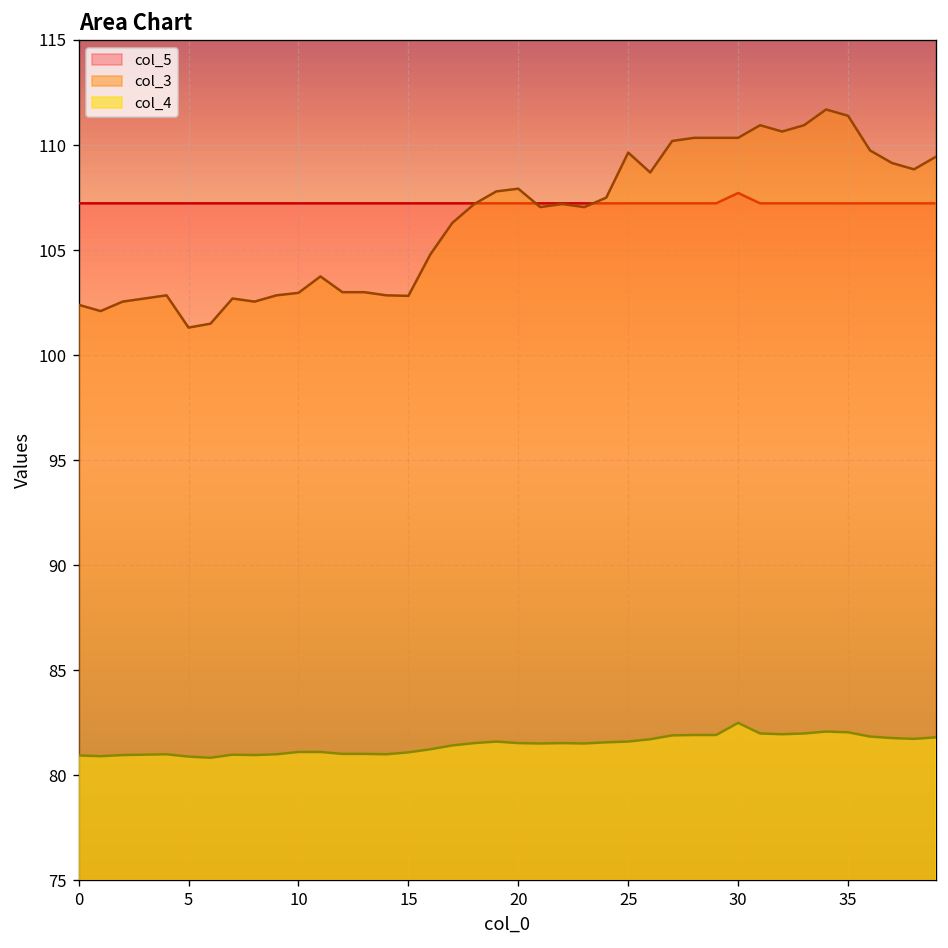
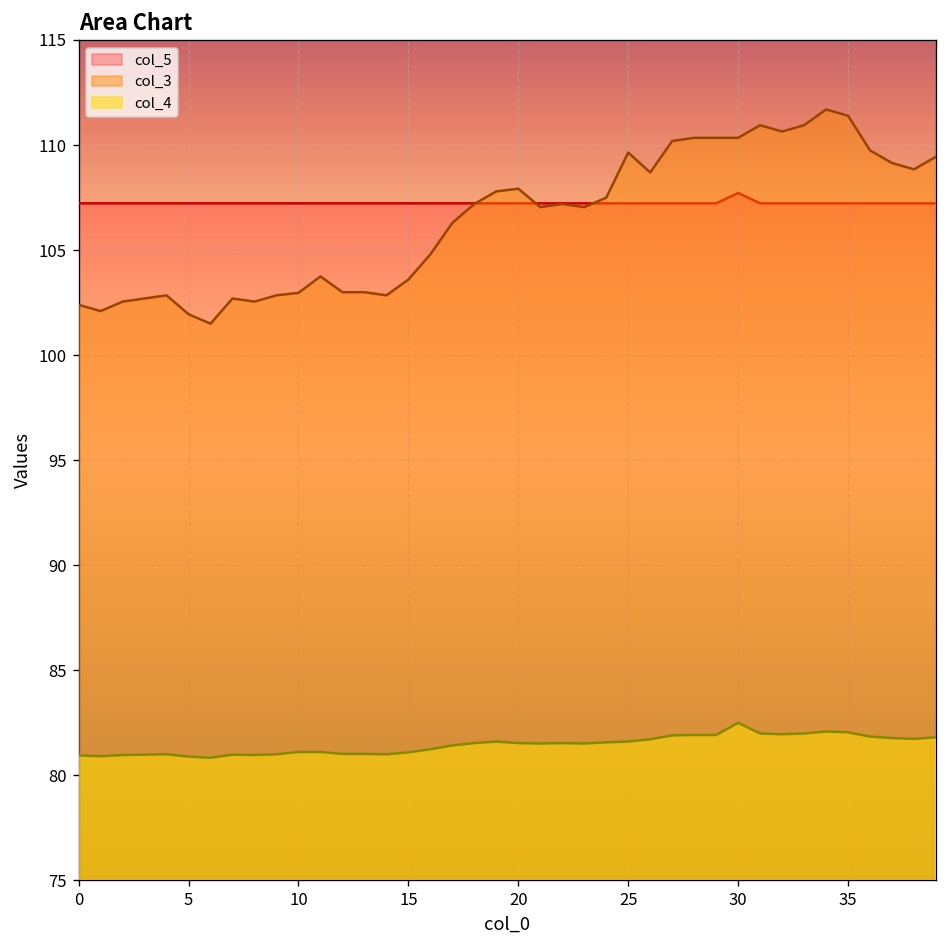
col_3, 5: 101.3 -> 101.9
col_3, 15: 102.8 -> 103.6
